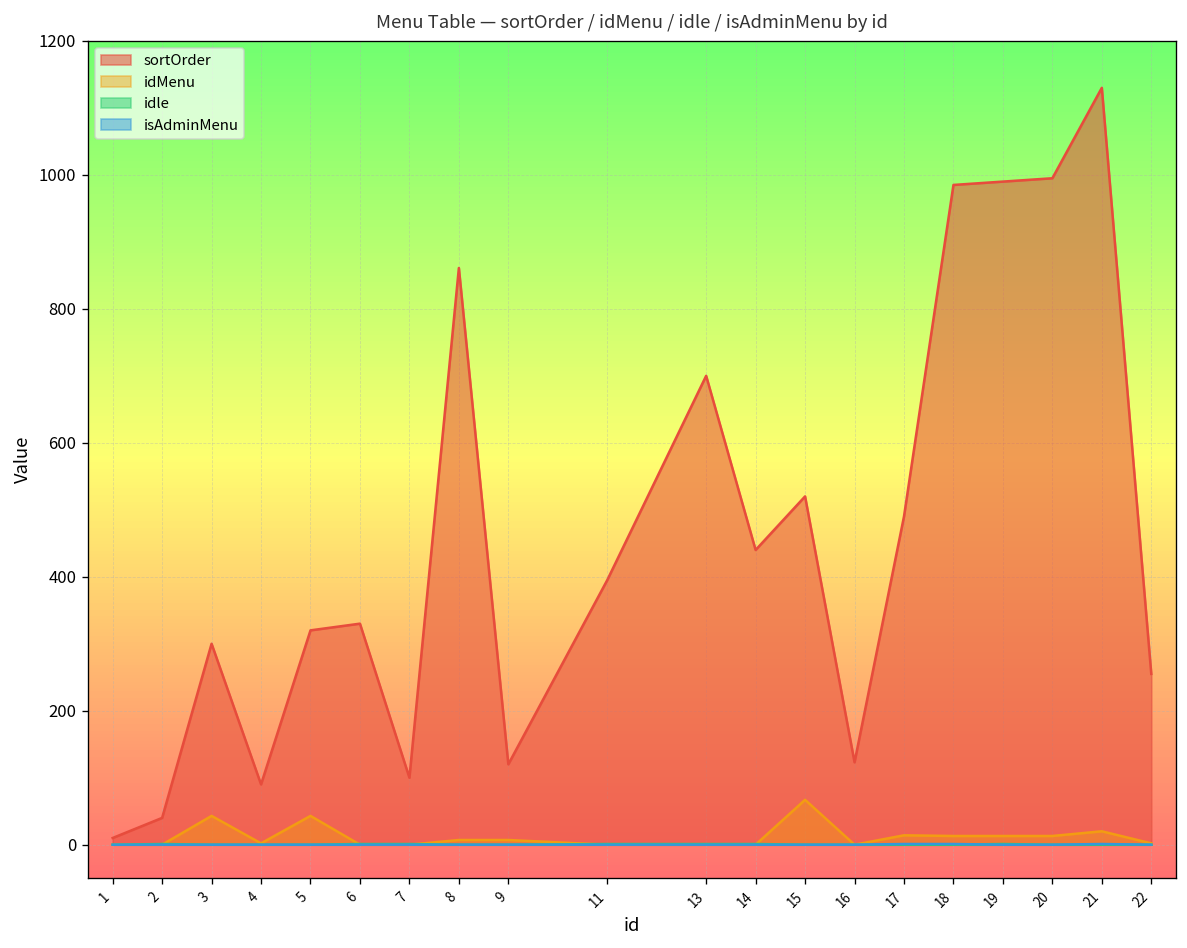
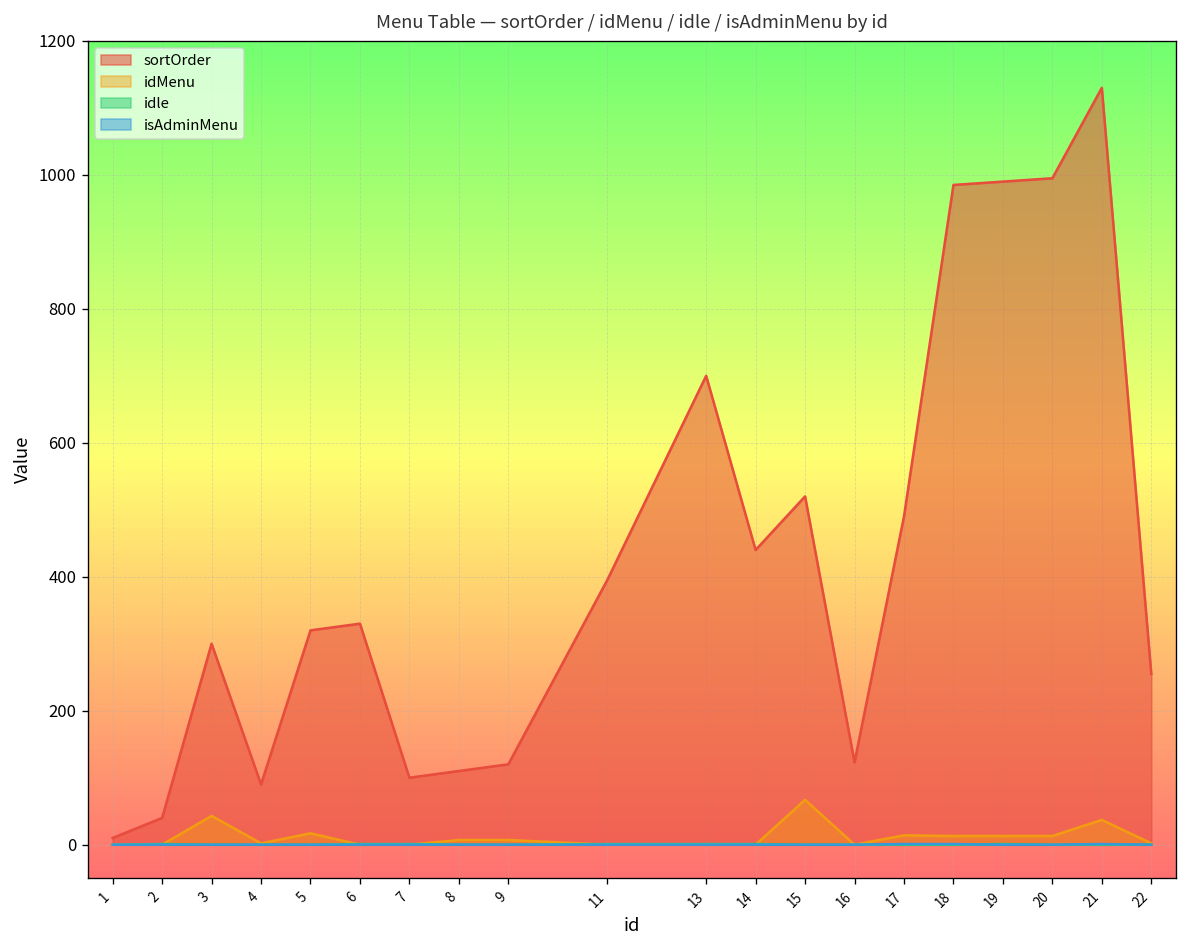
idMenu, 5: 40 -> 20
sortOrder, 8: 860 -> 110
idMenu, 21: 20 -> 40
